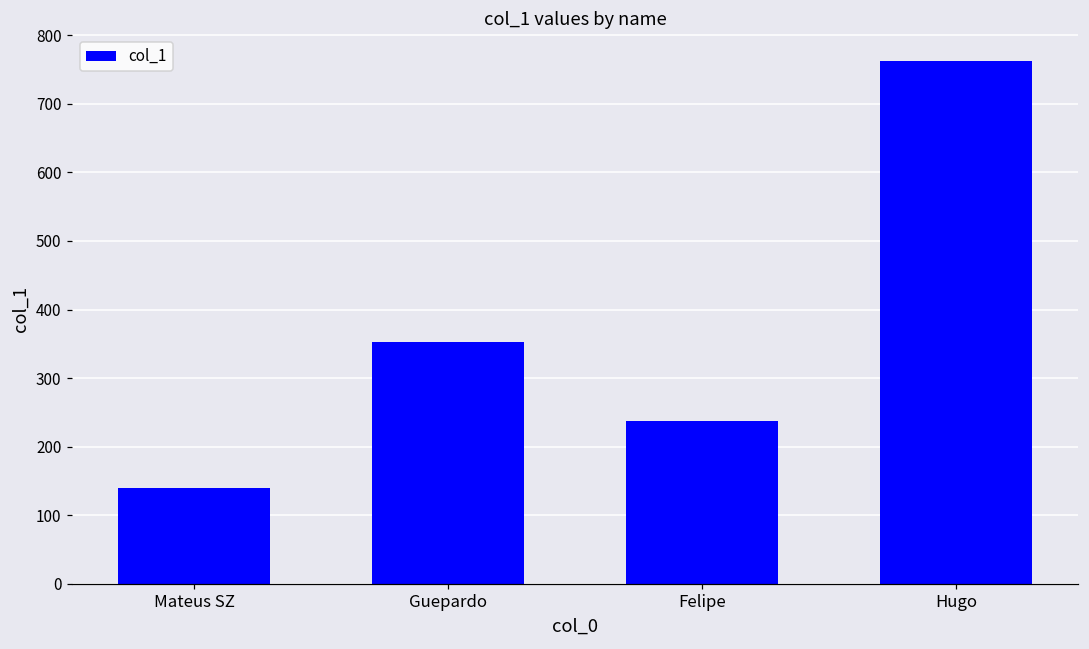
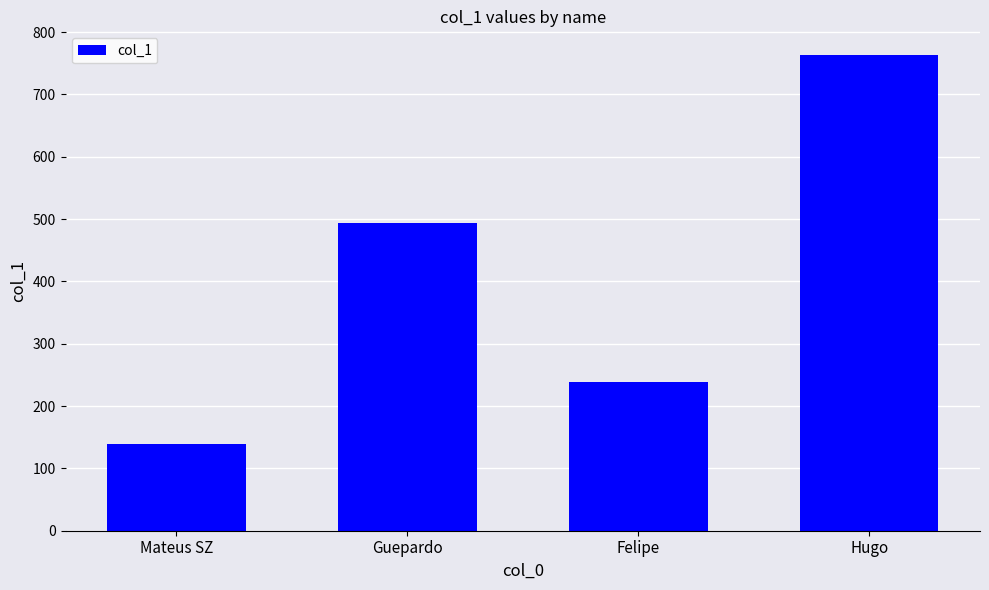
Guepardo: 350 -> 490
